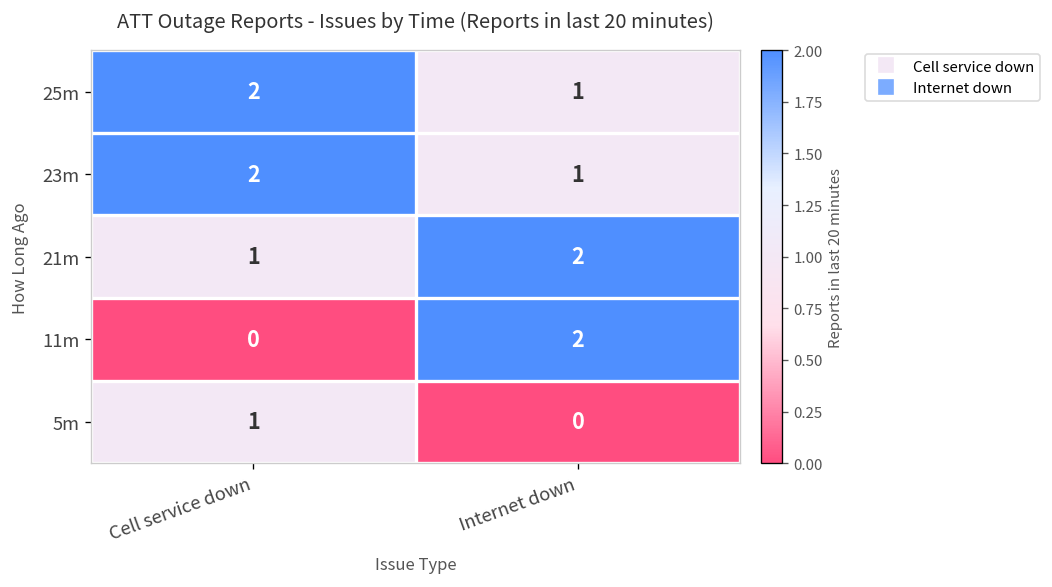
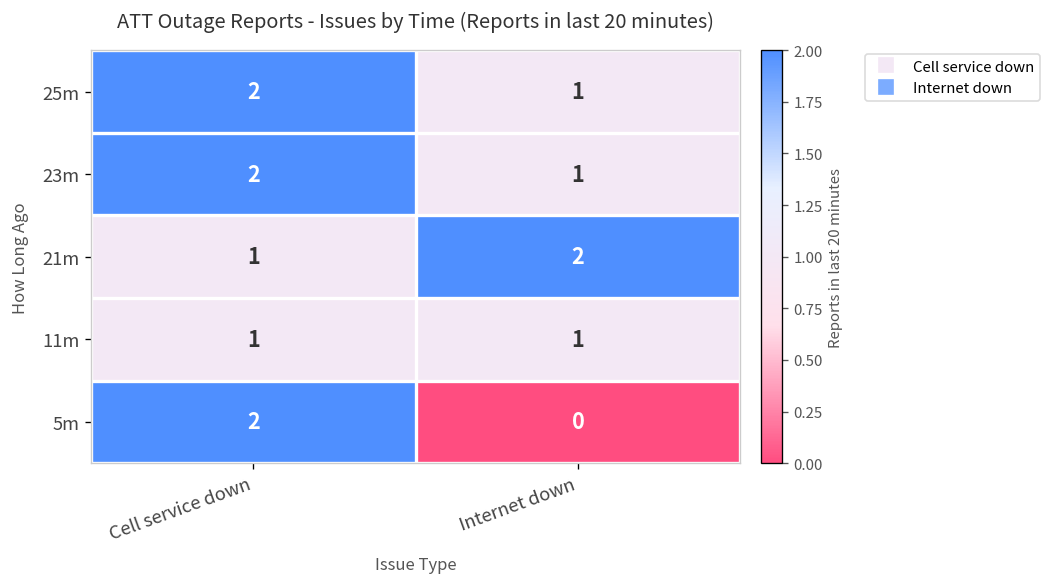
11m, Cell service down: 0 -> 1
11m, Internet down: 2 -> 1
5m, Cell service down: 1 -> 2
